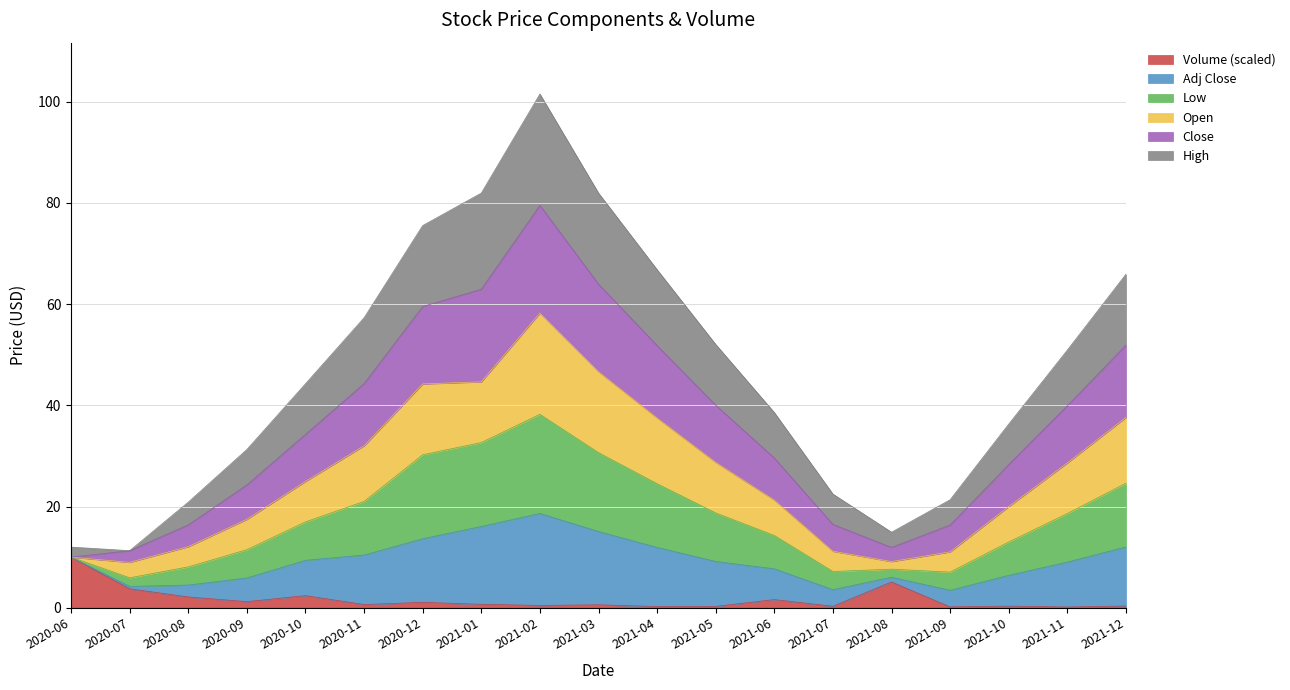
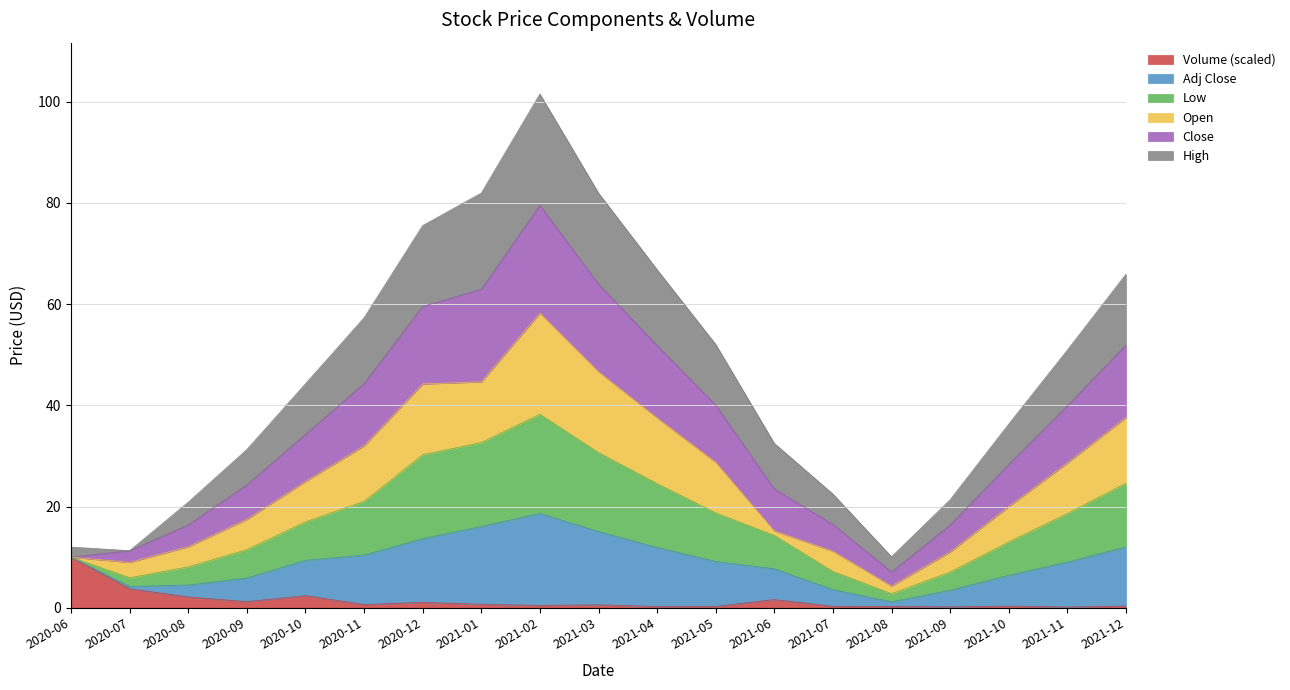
Open, 2021-06: 7 -> 1
Volume (scaled), 2021-08: 5 -> 0
